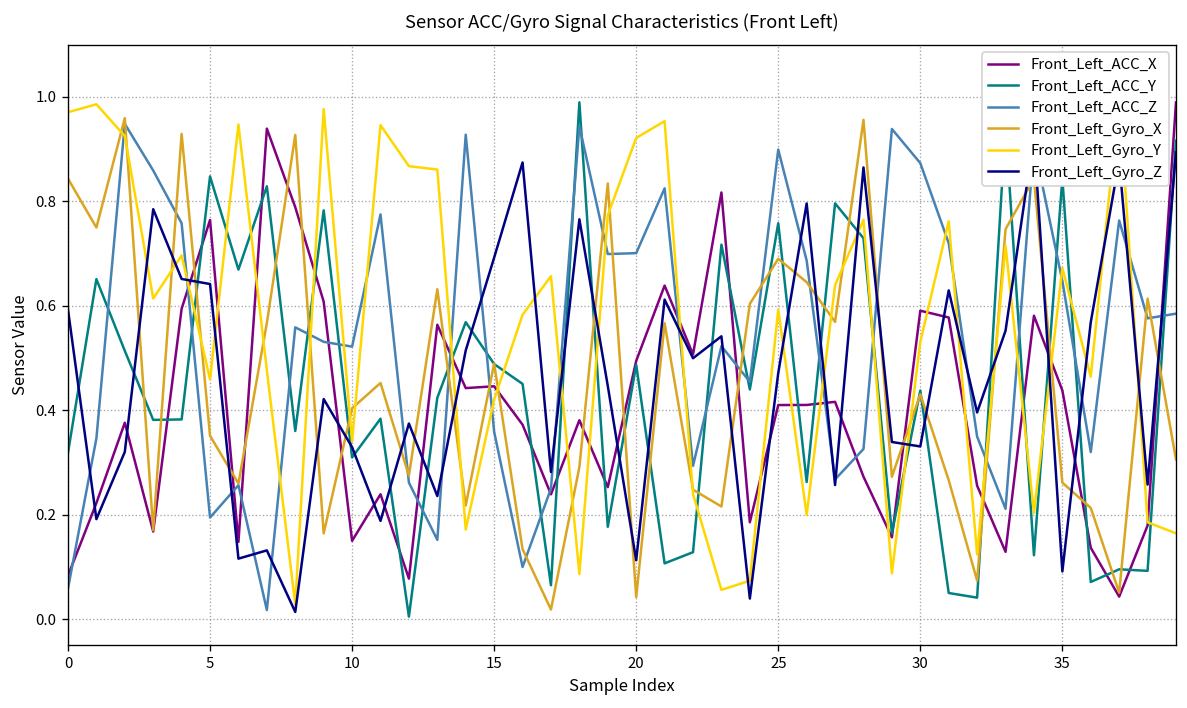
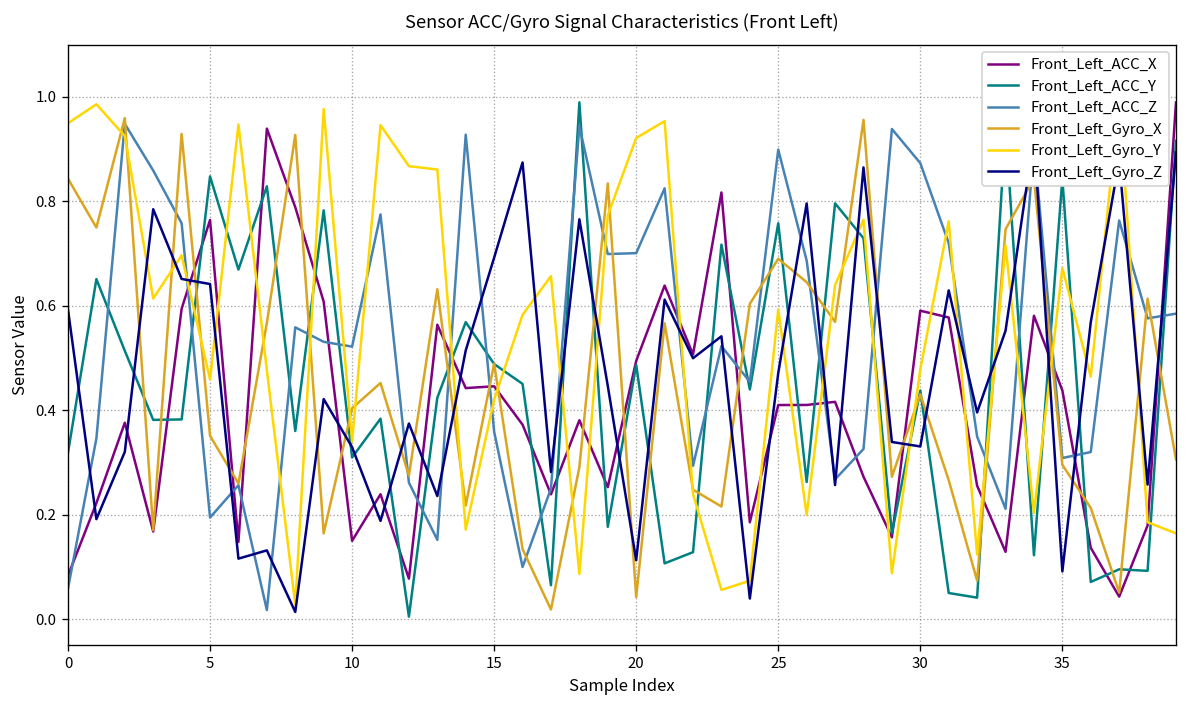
Front_Left_Gyro_Y, 0: 0.97 -> 0.95
Front_Left_Gyro_Y, 30: 0.53 -> 0.48
Front_Left_ACC_Z, 35: 0.65 -> 0.31
Front_Left_Gyro_X, 35: 0.26 -> 0.30
